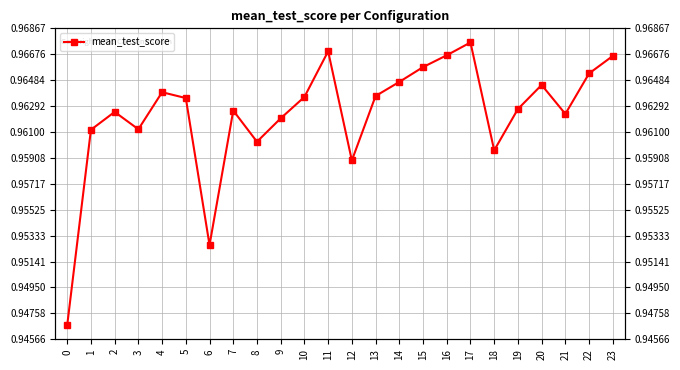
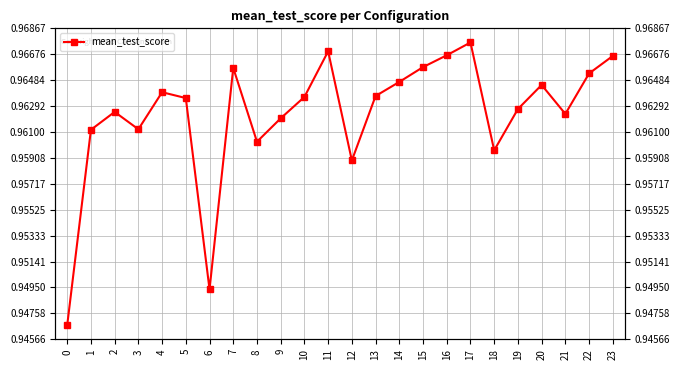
6: 0.9526 -> 0.9493
7: 0.9626 -> 0.9657
